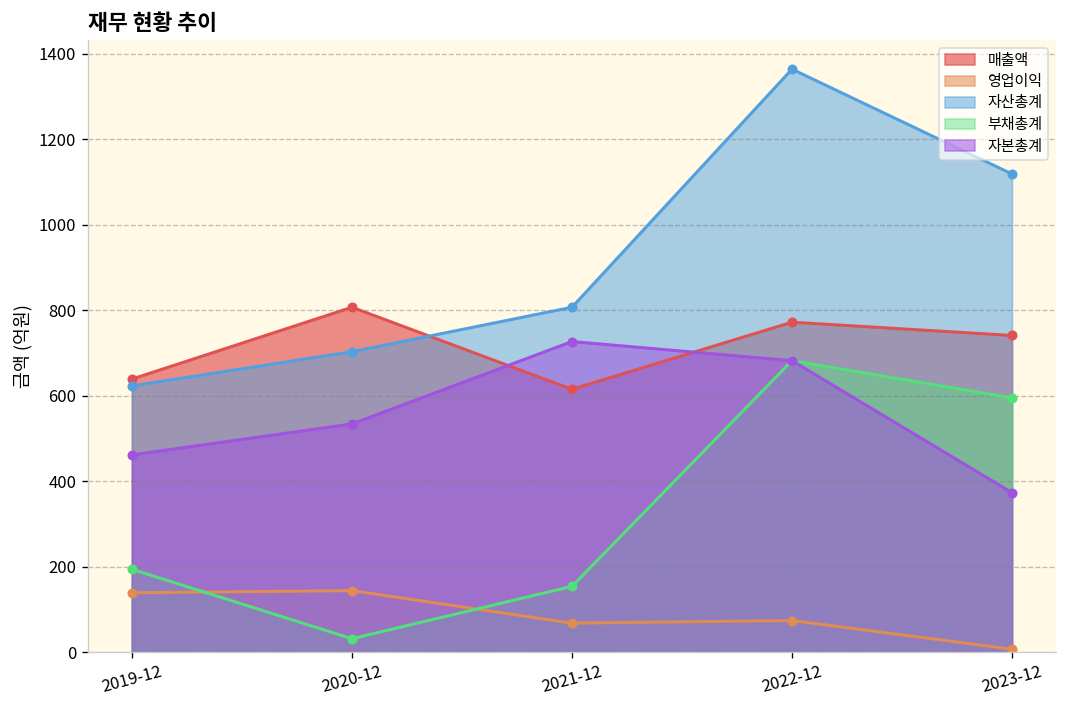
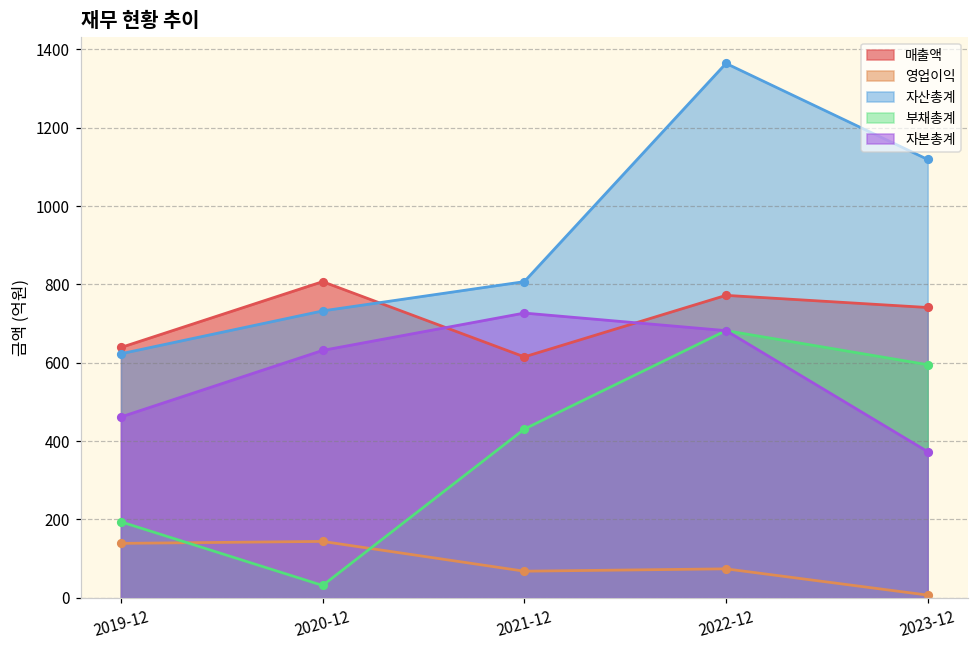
자산총계, 2020-12: 700 -> 730
자본총계, 2020-12: 530 -> 630
부채총계, 2021-12: 150 -> 430
